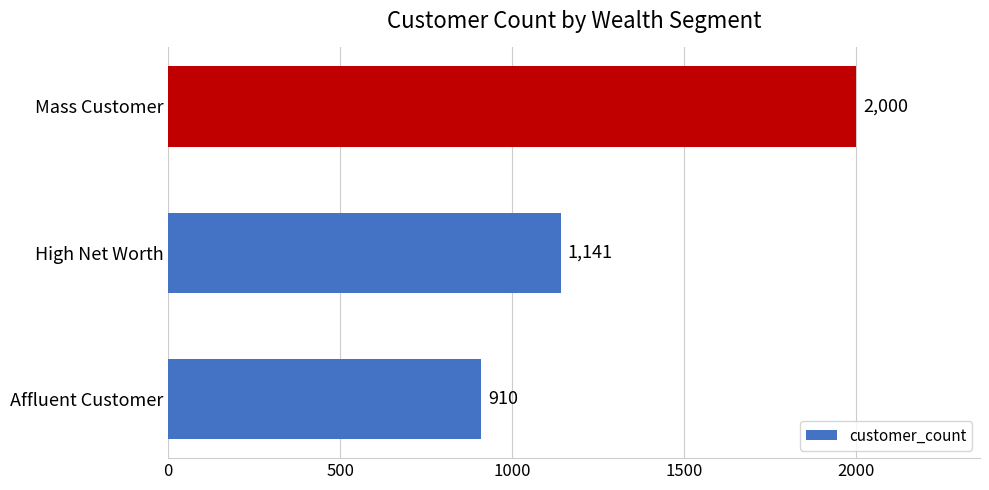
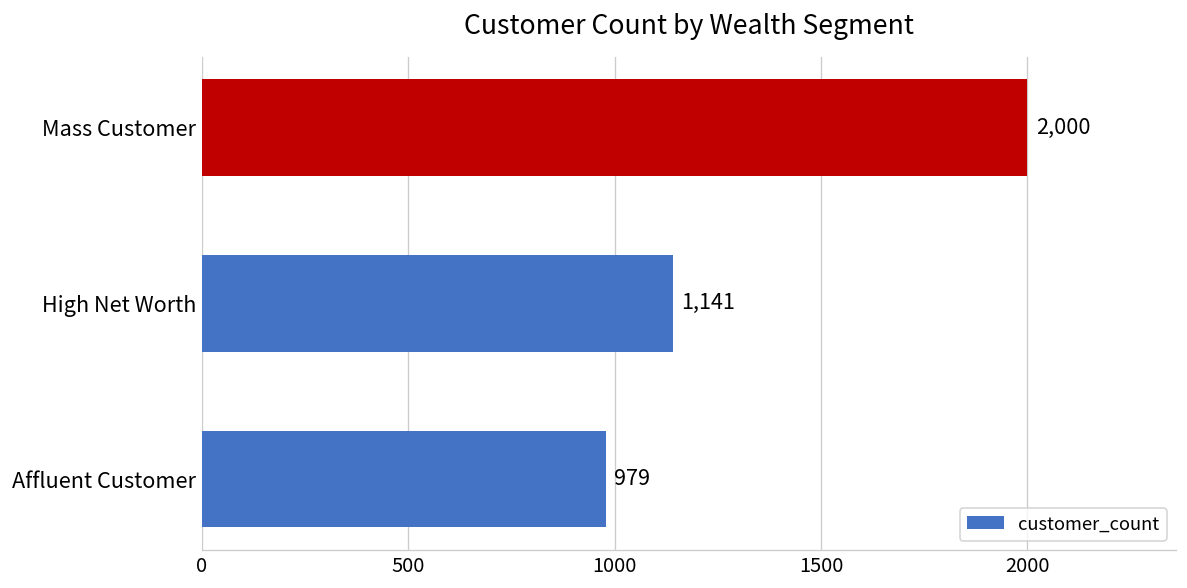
Affluent Customer: 910 -> 979
